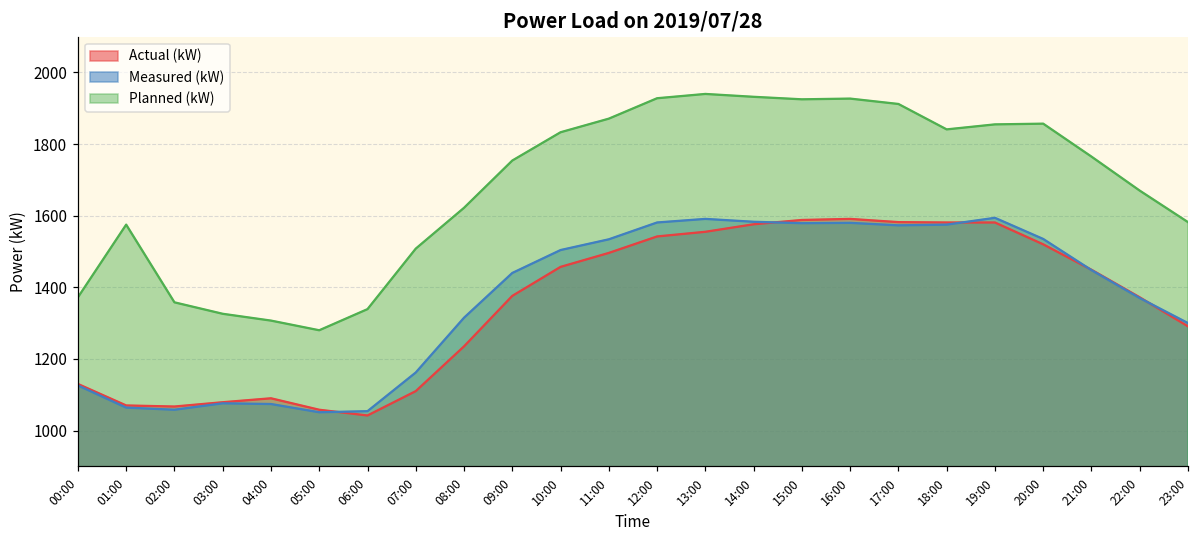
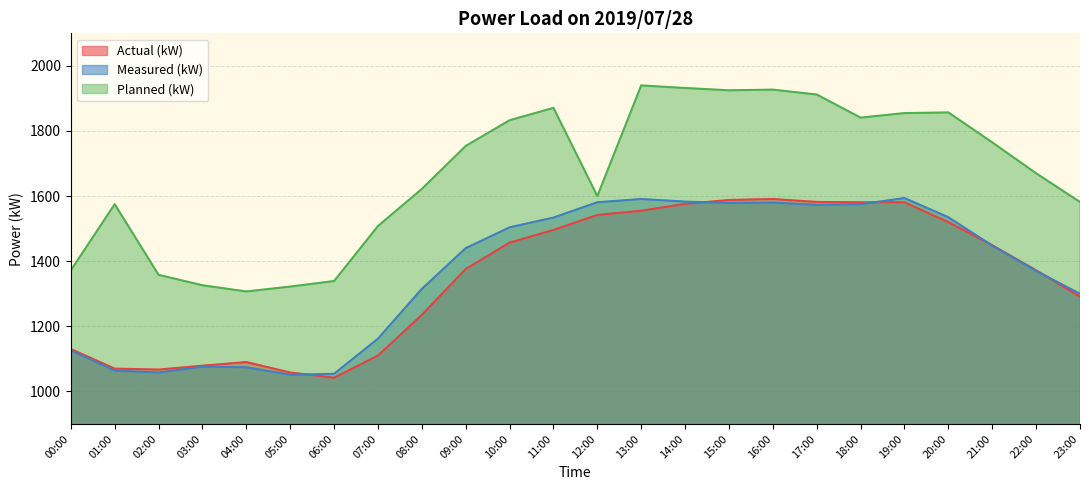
Planned (kW), 05:00: 1280 -> 1320
Planned (kW), 12:00: 1930 -> 1600
